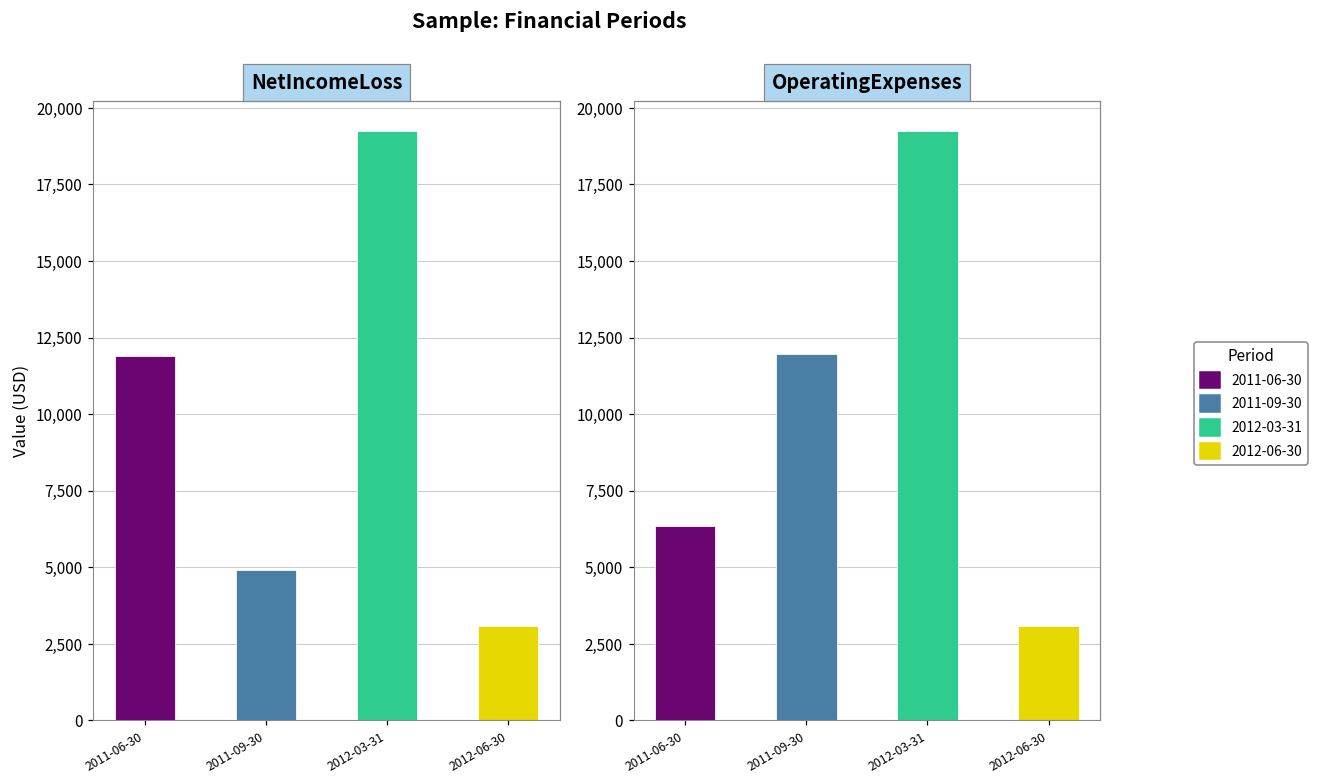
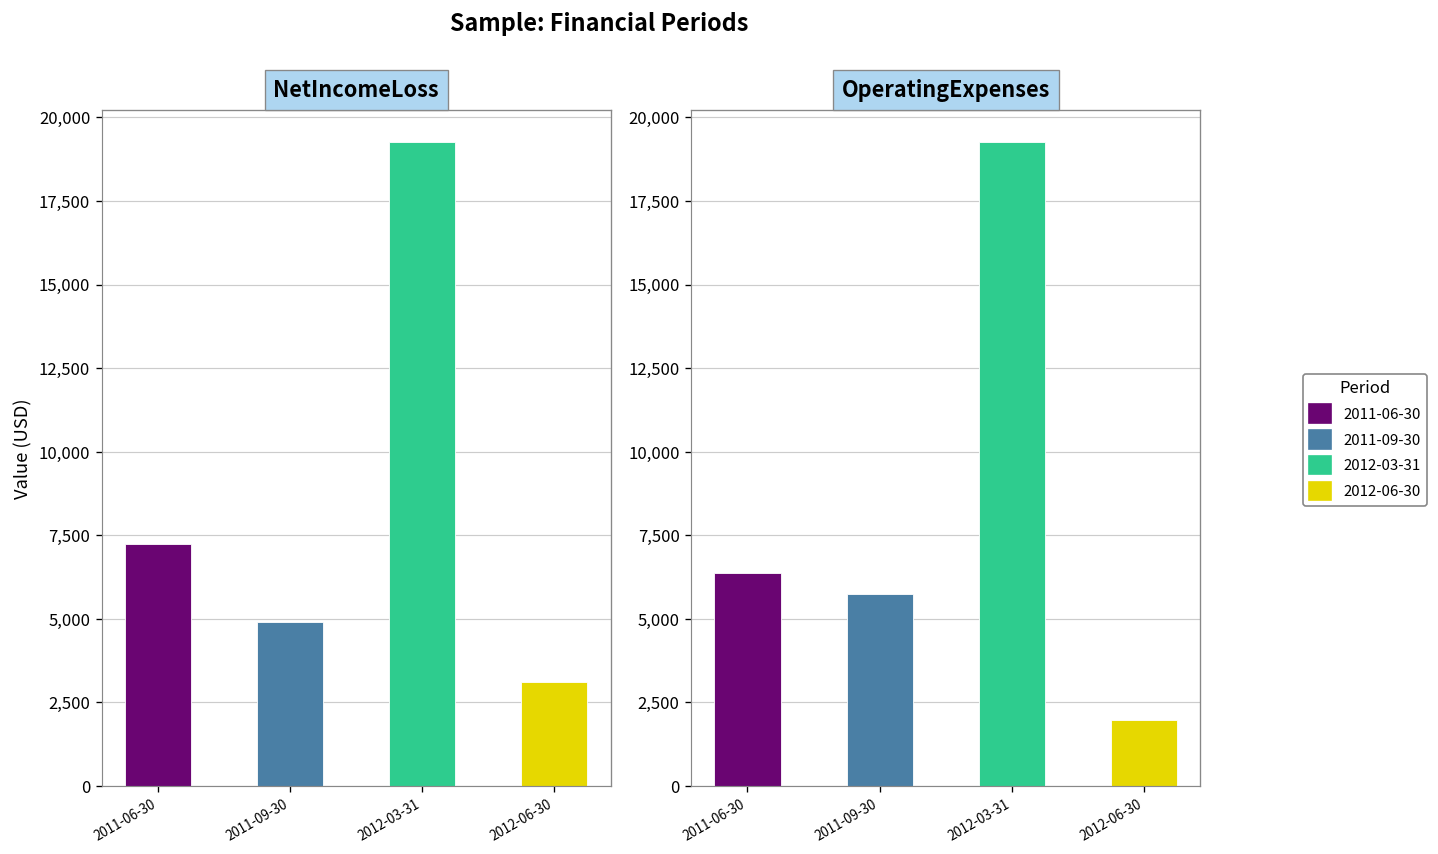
NetIncomeLoss, 2011-06-30: 11,900 -> 7,200
OperatingExpenses, 2011-09-30: 12,000 -> 5,700
OperatingExpenses, 2012-06-30: 3,100 -> 2,000
